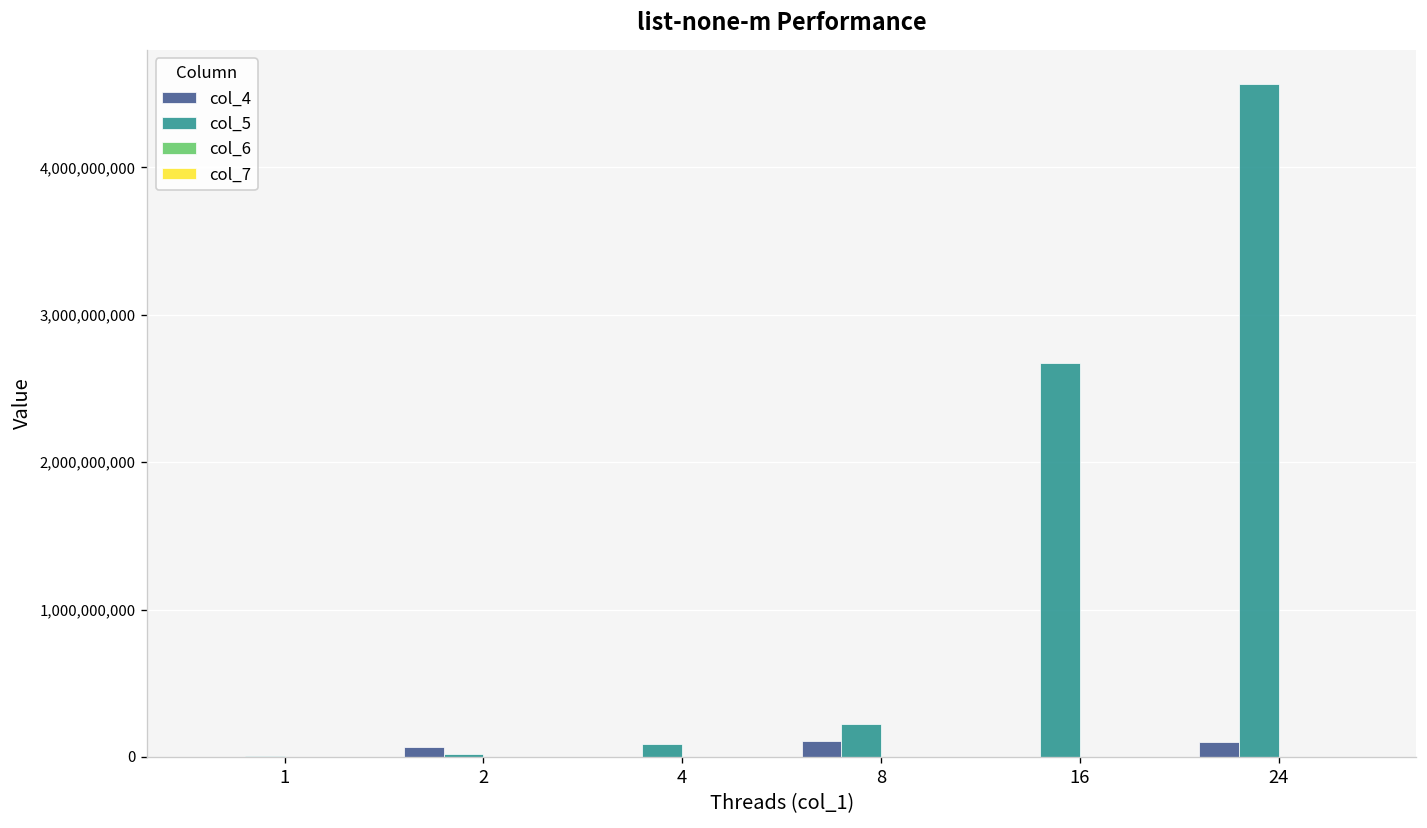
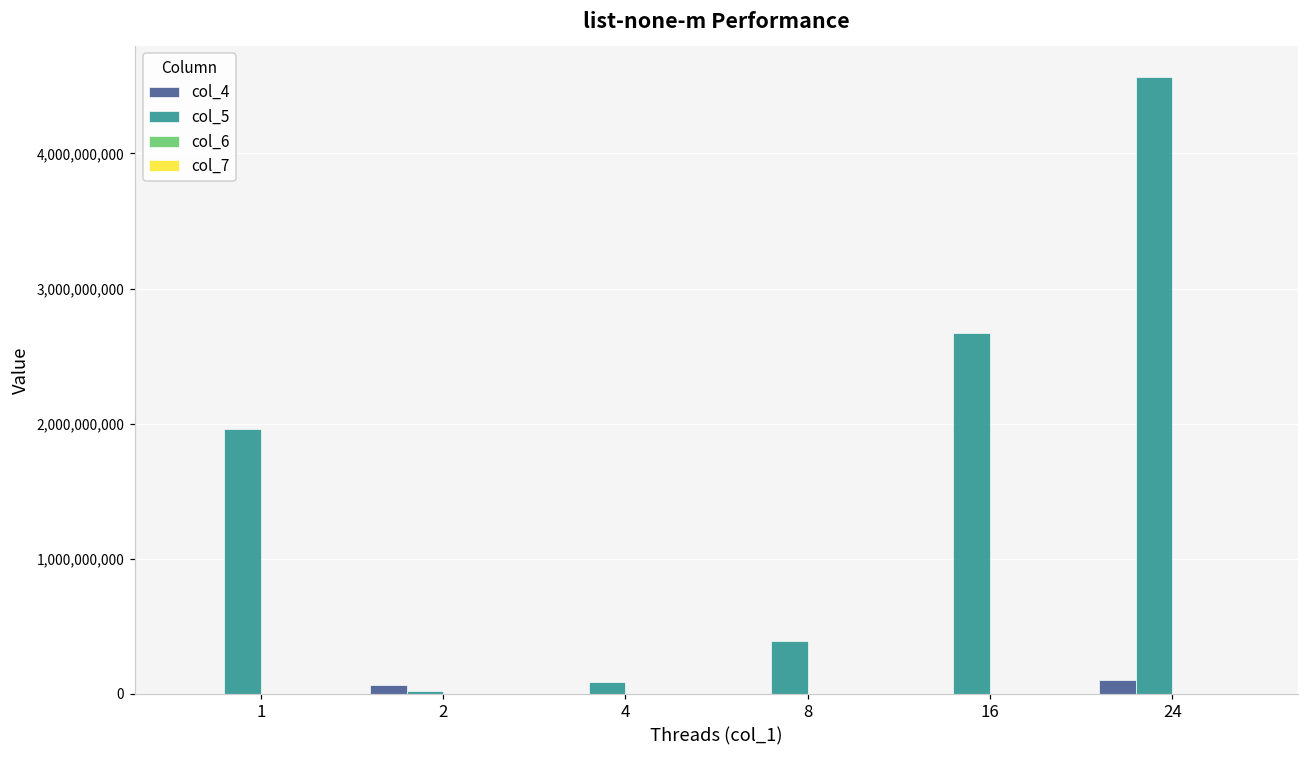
col_5, 1: 0 -> 1,960,000,000
col_4, 8: 110,000,000 -> 0
col_5, 8: 220,000,000 -> 390,000,000
